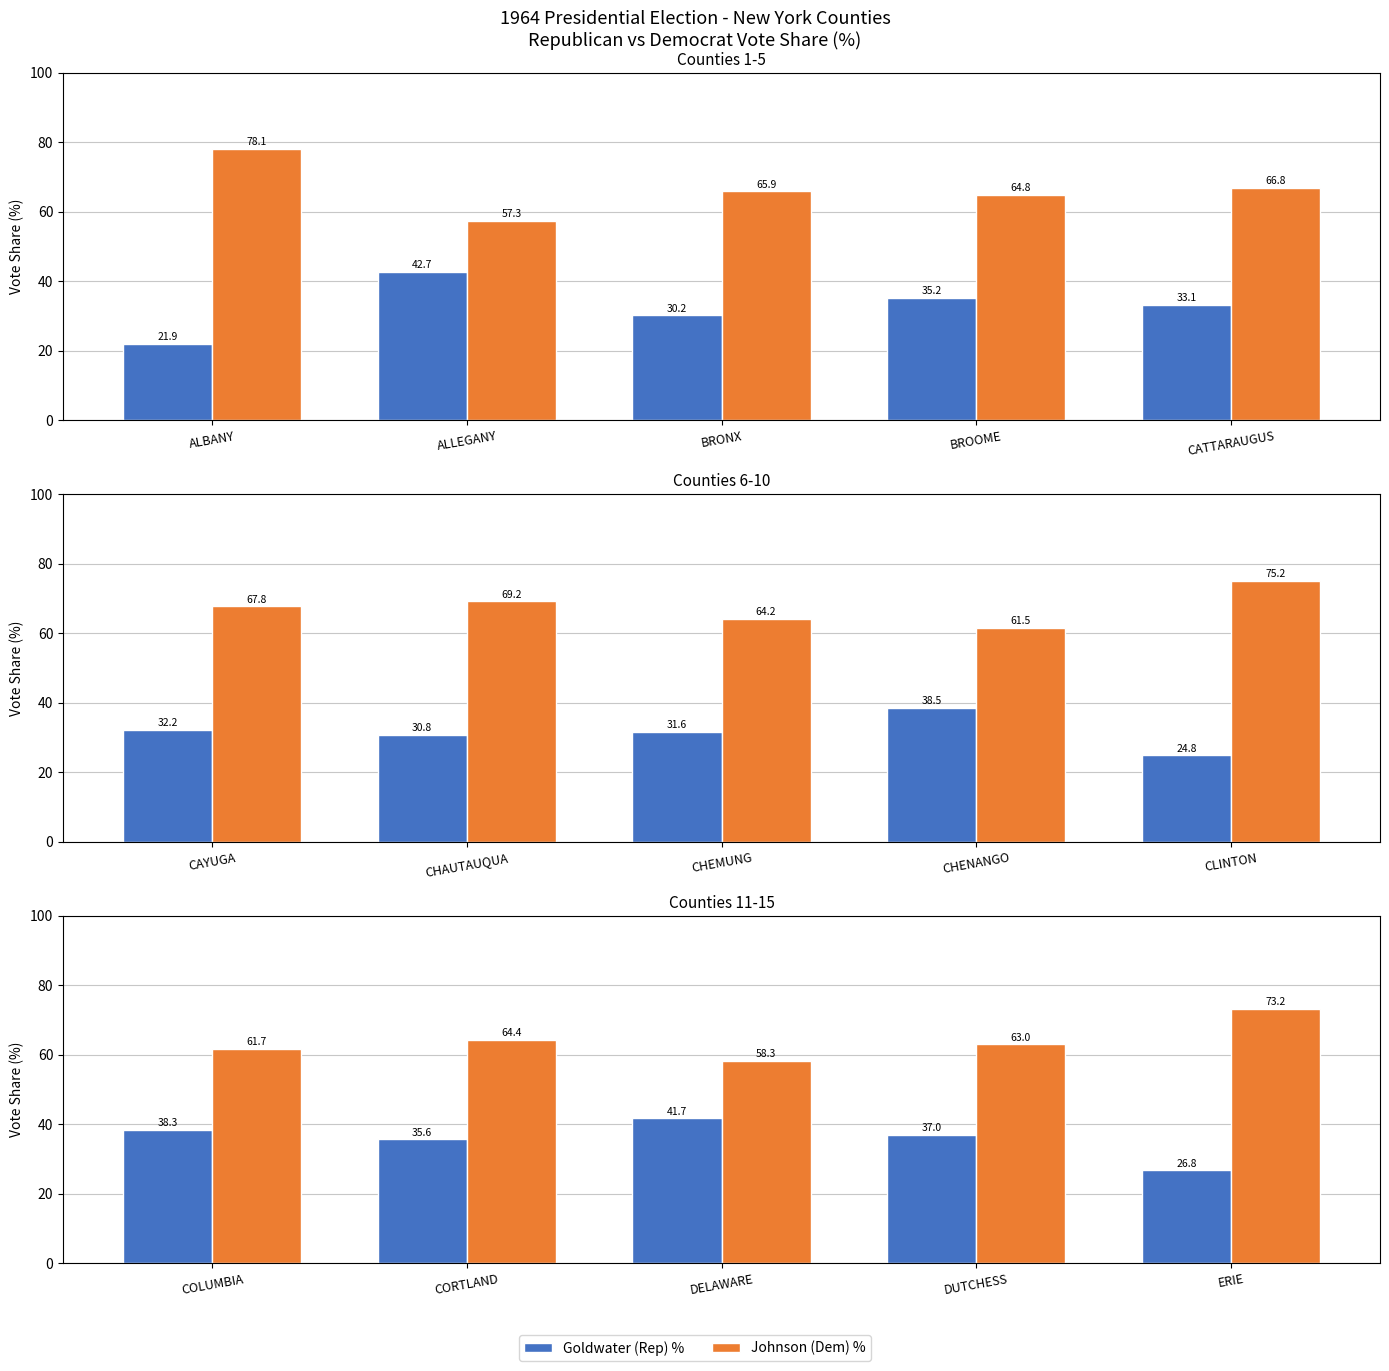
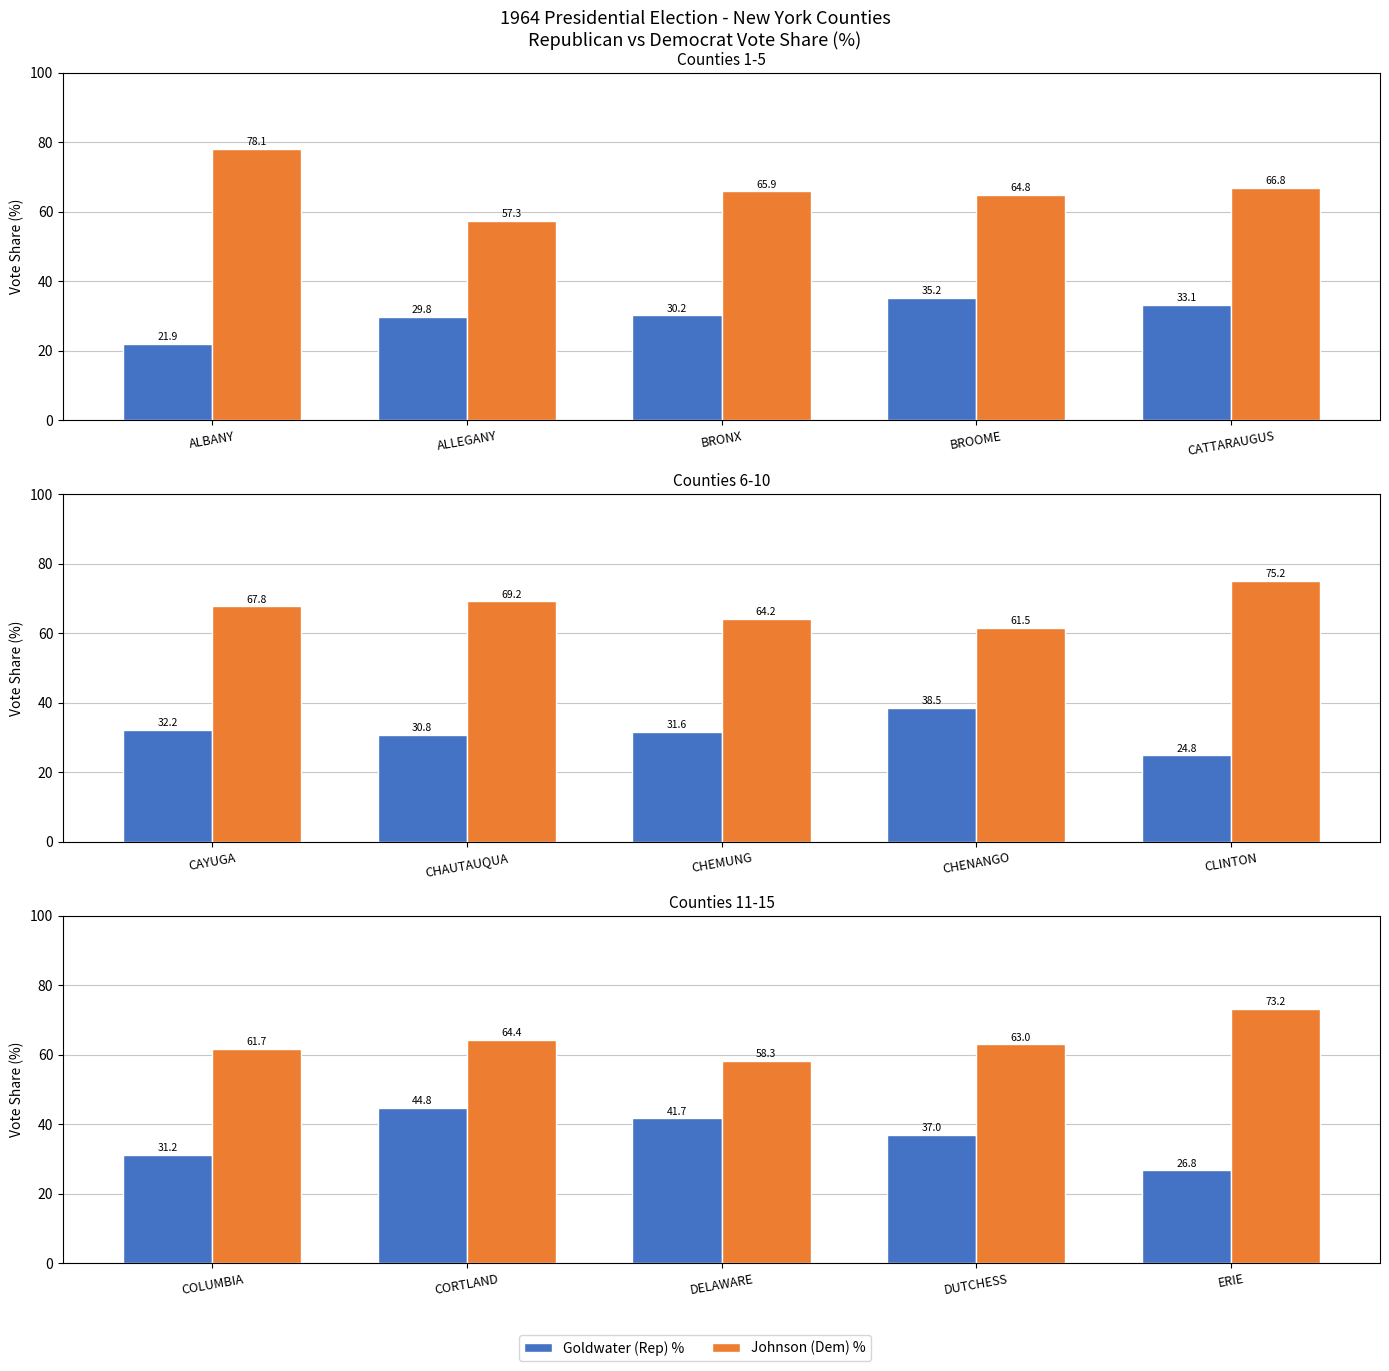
Counties 1-5, Goldwater (Rep) %, ALLEGANY: 42.7 -> 29.8
Counties 11-15, Goldwater (Rep) %, COLUMBIA: 38.3 -> 31.2
Counties 11-15, Goldwater (Rep) %, CORTLAND: 35.6 -> 44.8
